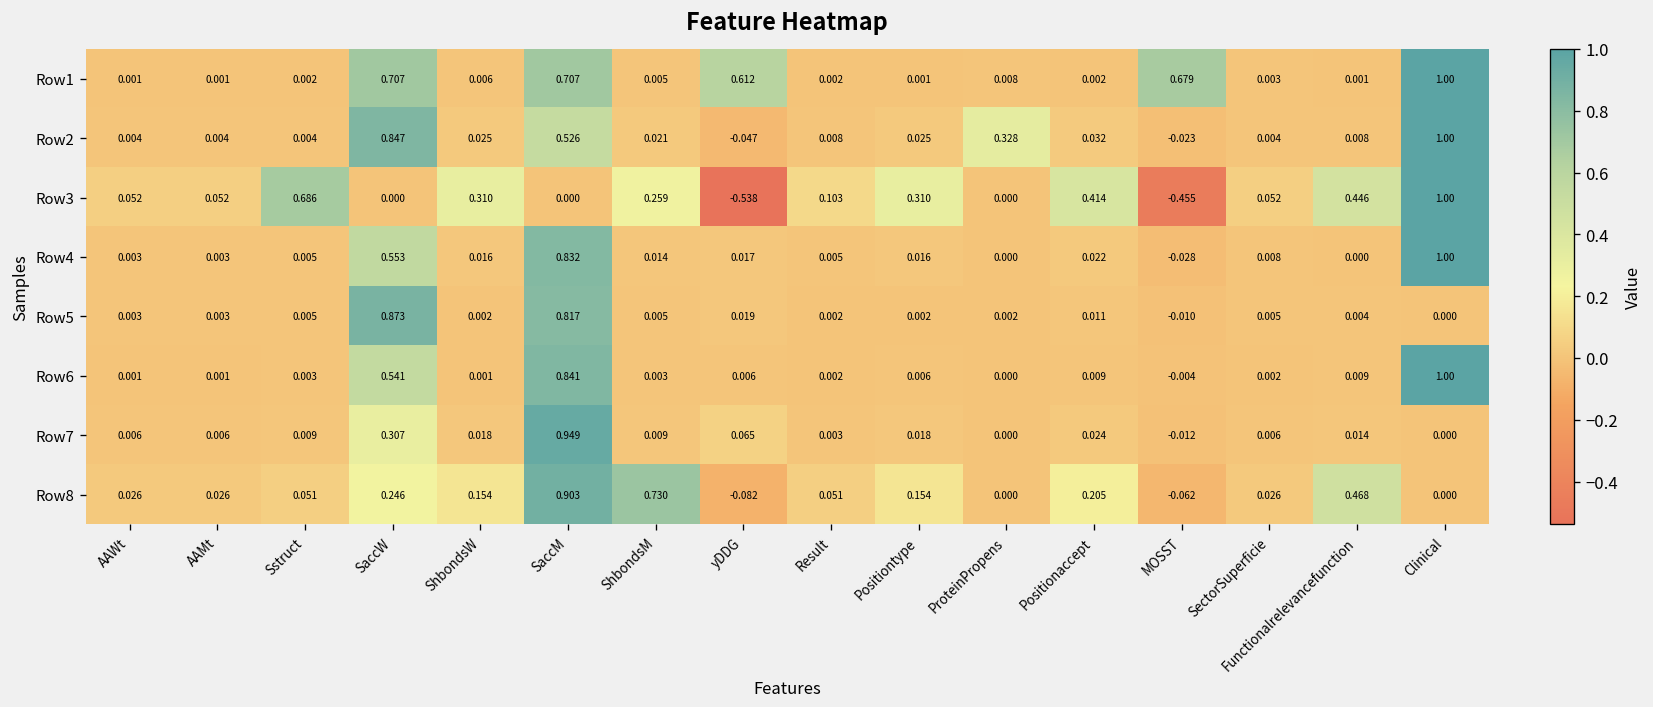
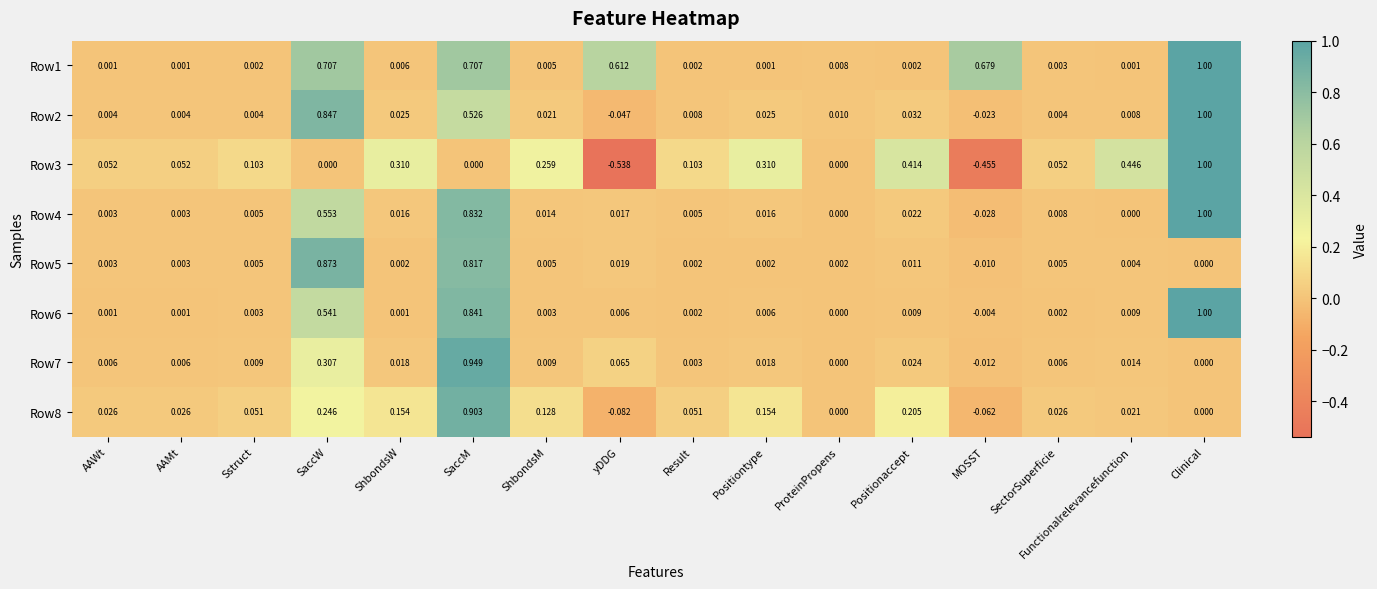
Row2, ProteinPropens: 0.328 -> 0.010
Row3, Sstruct: 0.686 -> 0.103
Row8, ShbondsM: 0.730 -> 0.128
Row8, Functionalrelevancefunction: 0.468 -> 0.021
